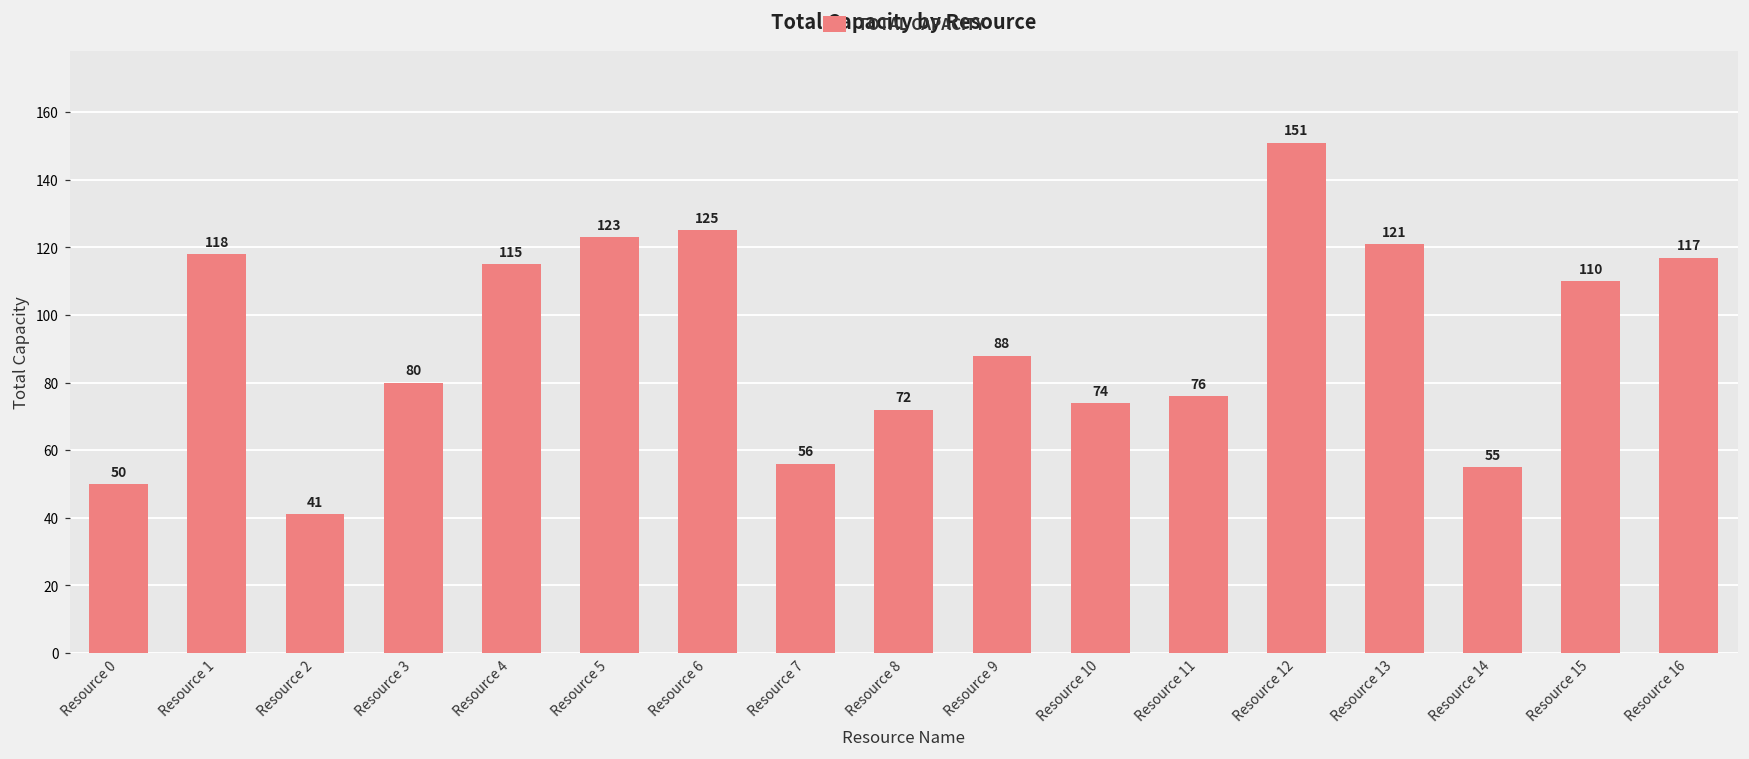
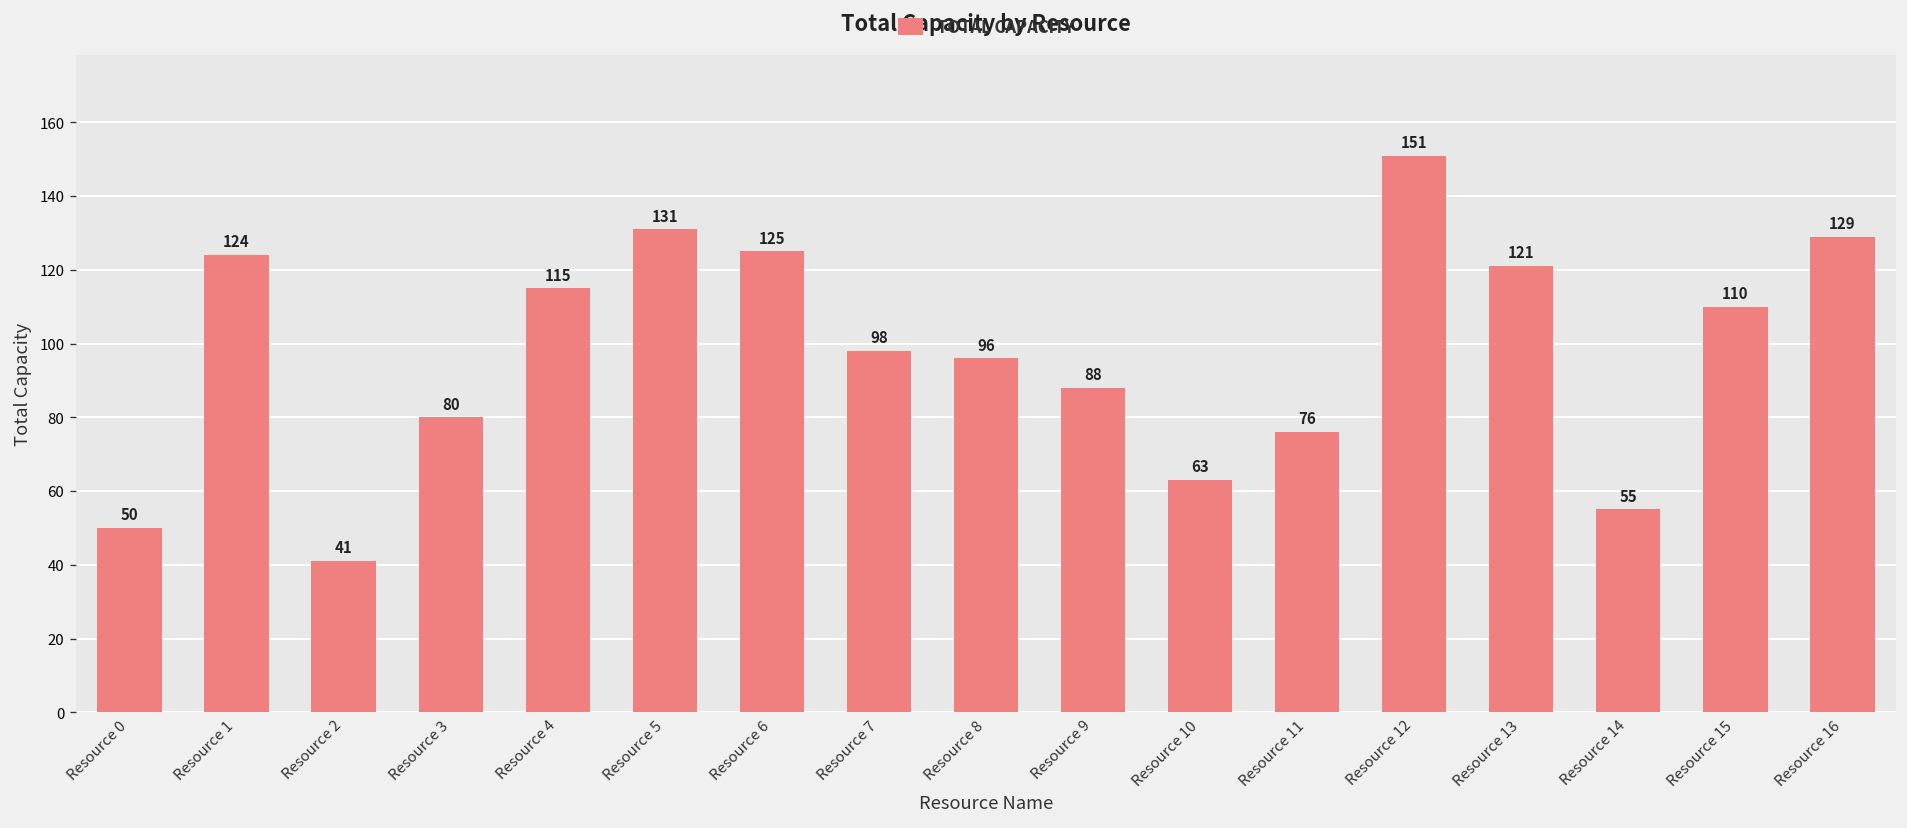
Resource 1: 118 -> 124
Resource 5: 123 -> 131
Resource 7: 56 -> 98
Resource 8: 72 -> 96
Resource 10: 74 -> 63
Resource 16: 117 -> 129
